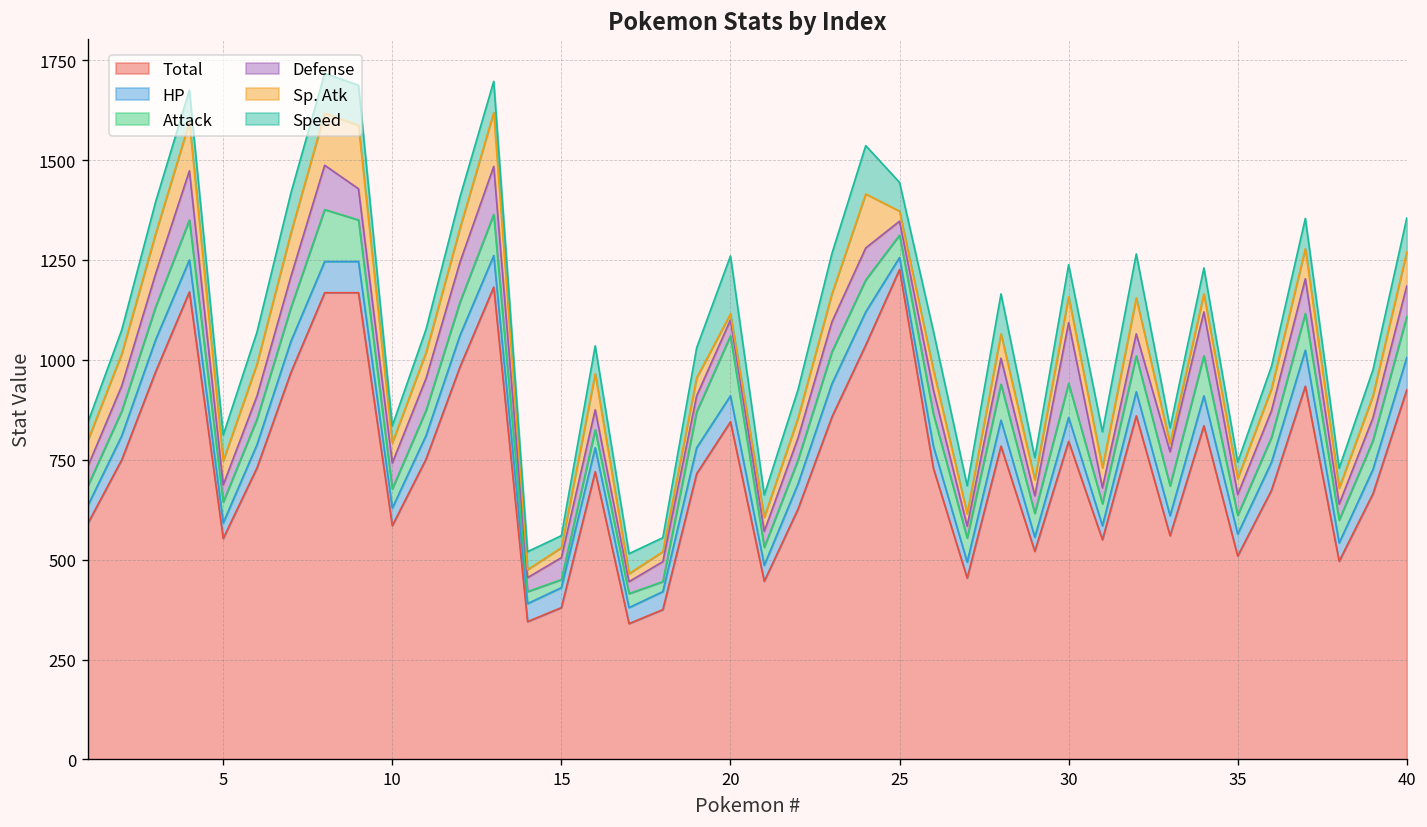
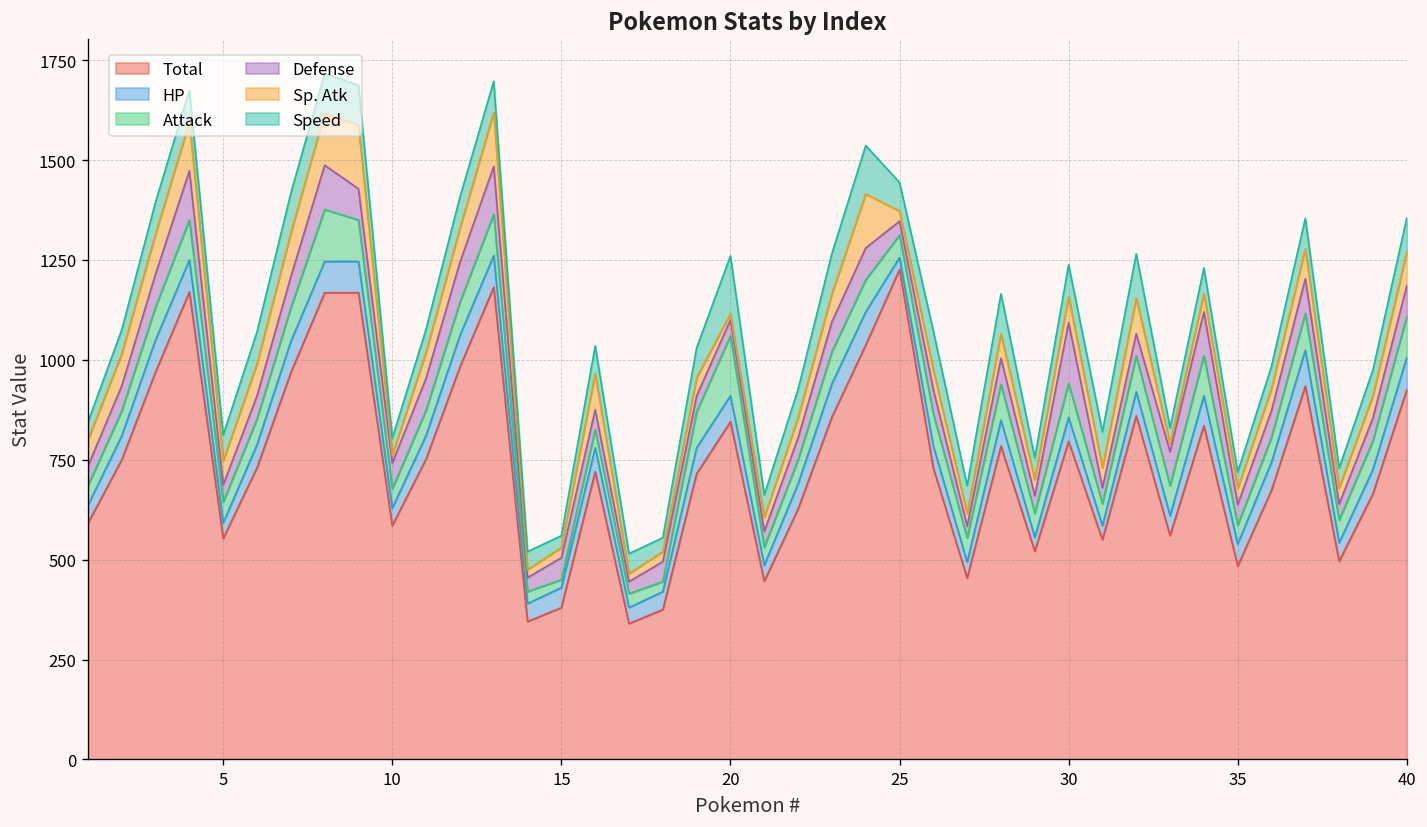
Sp. Atk, 10: 50 -> 20
Total, 35: 510 -> 480
